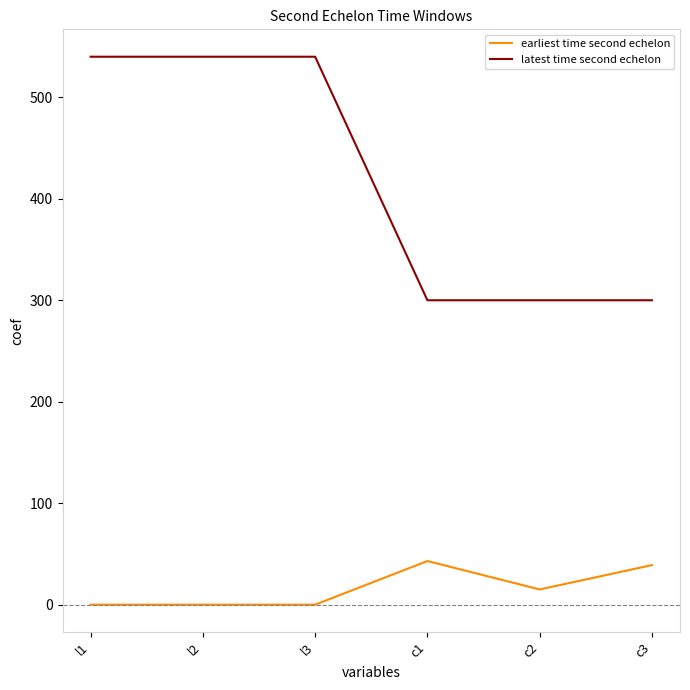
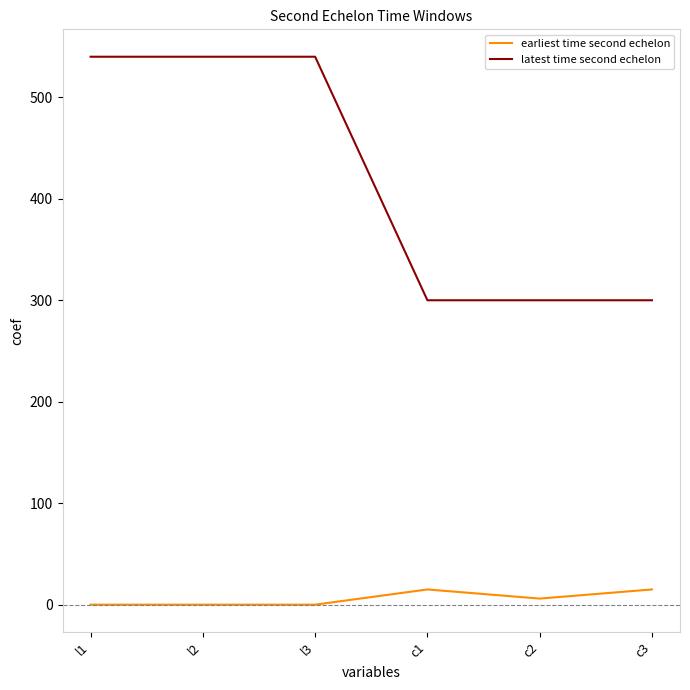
earliest time second echelon, c1: 43 -> 15
earliest time second echelon, c2: 15 -> 6
earliest time second echelon, c3: 39 -> 15
